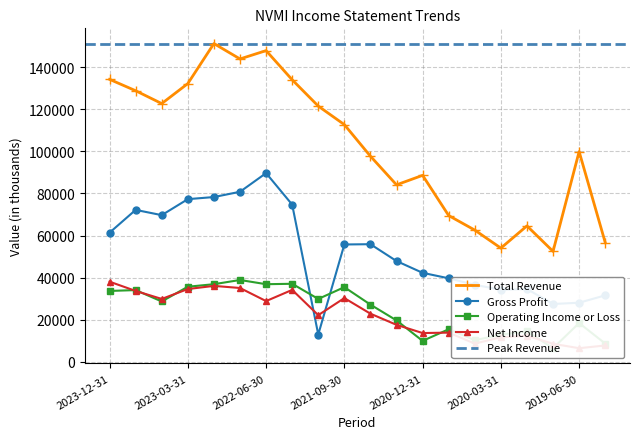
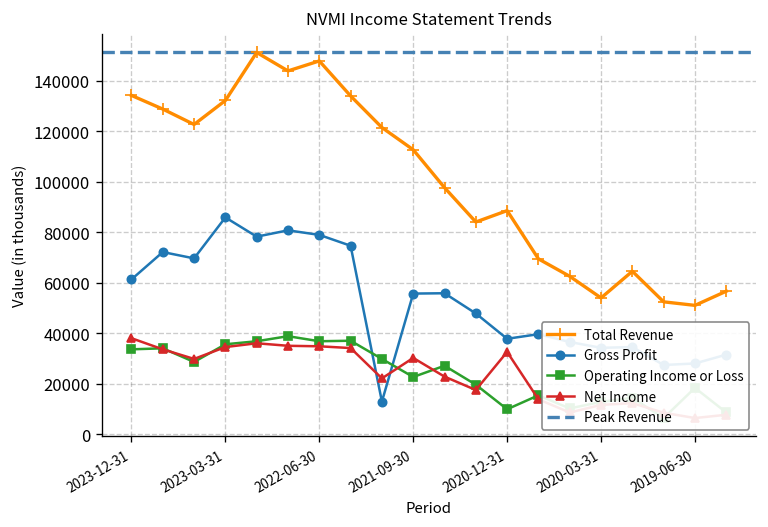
Gross Profit, 2023-03-31: 77000 -> 86000
Gross Profit, 2022-06-30: 90000 -> 79000
Net Income, 2022-06-30: 29000 -> 35000
Operating Income or Loss, 2021-09-30: 36000 -> 23000
Gross Profit, 2020-12-31: 42000 -> 38000
Net Income, 2020-12-31: 14000 -> 33000
Total Revenue, 2019-06-30: 100000 -> 51000
